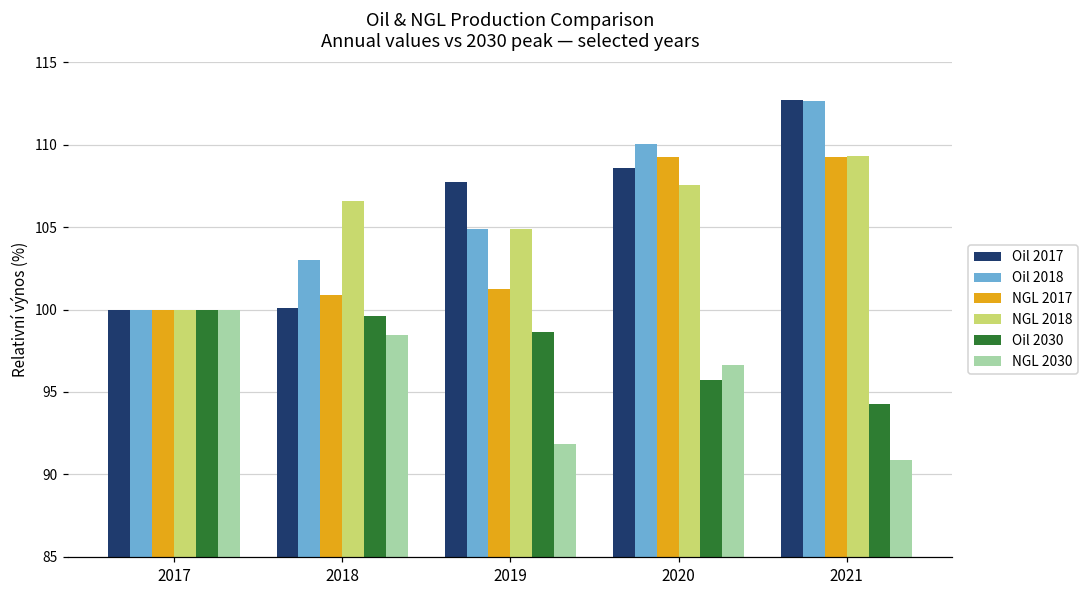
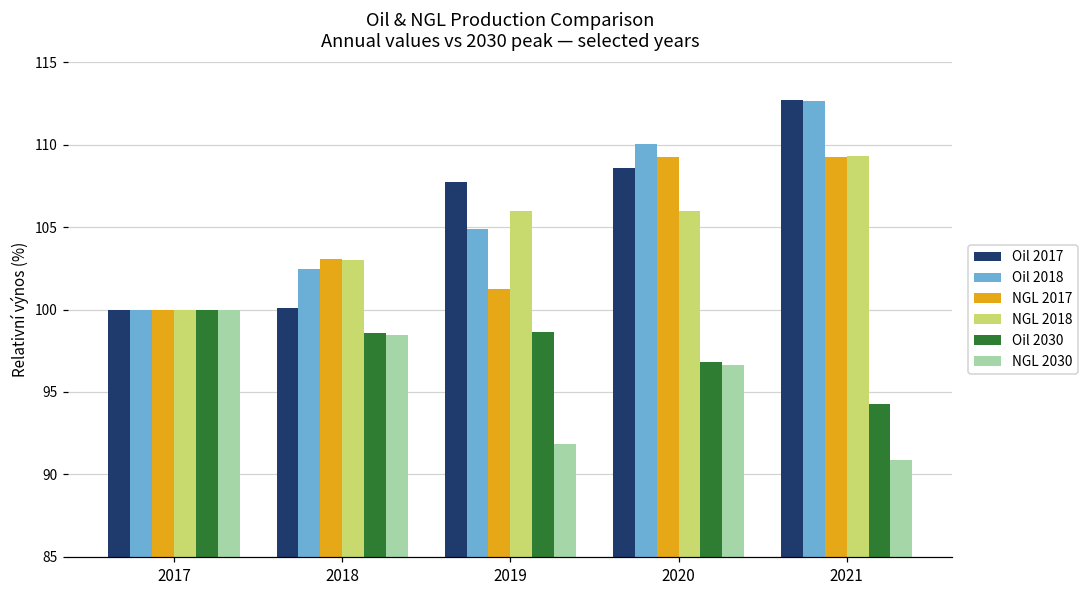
Oil 2018, 2018: 103.0 -> 102.5
NGL 2017, 2018: 100.9 -> 103.1
NGL 2018, 2018: 106.6 -> 103.0
Oil 2030, 2018: 99.6 -> 98.6
NGL 2018, 2019: 104.9 -> 106.0
NGL 2018, 2020: 107.5 -> 106.0
Oil 2030, 2020: 95.7 -> 96.8
